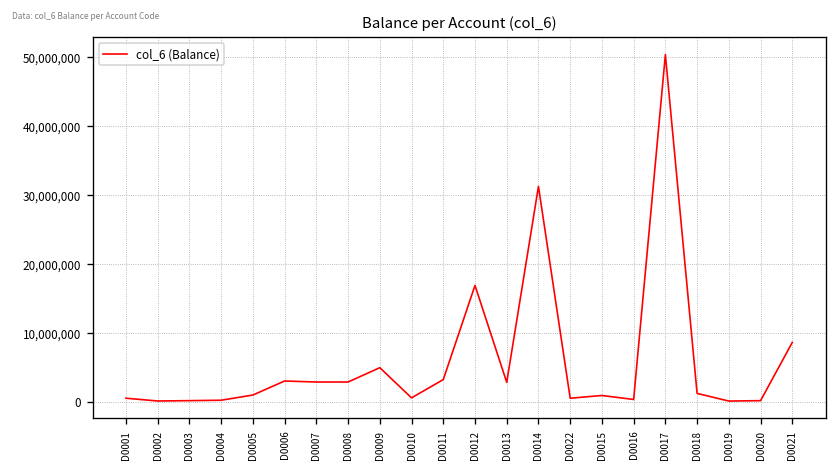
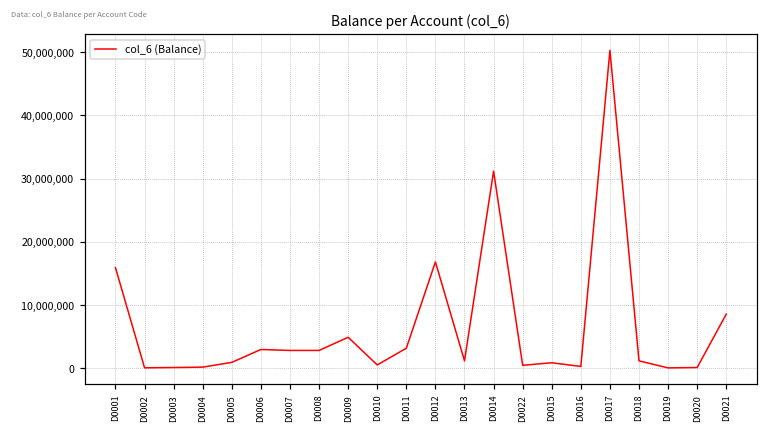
D0001: 1,000,000 -> 16,000,000
D0013: 3,000,000 -> 1,000,000
